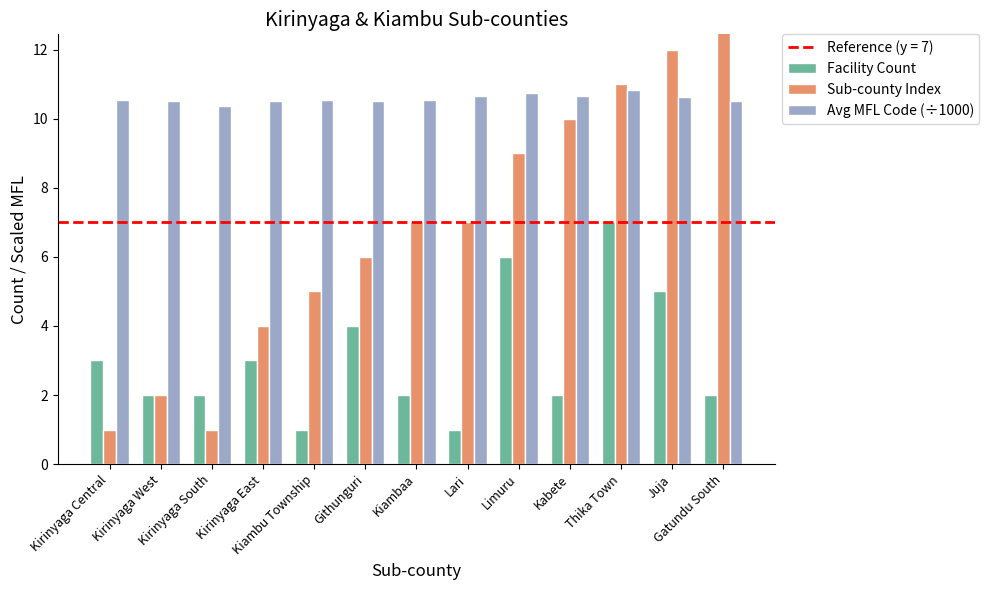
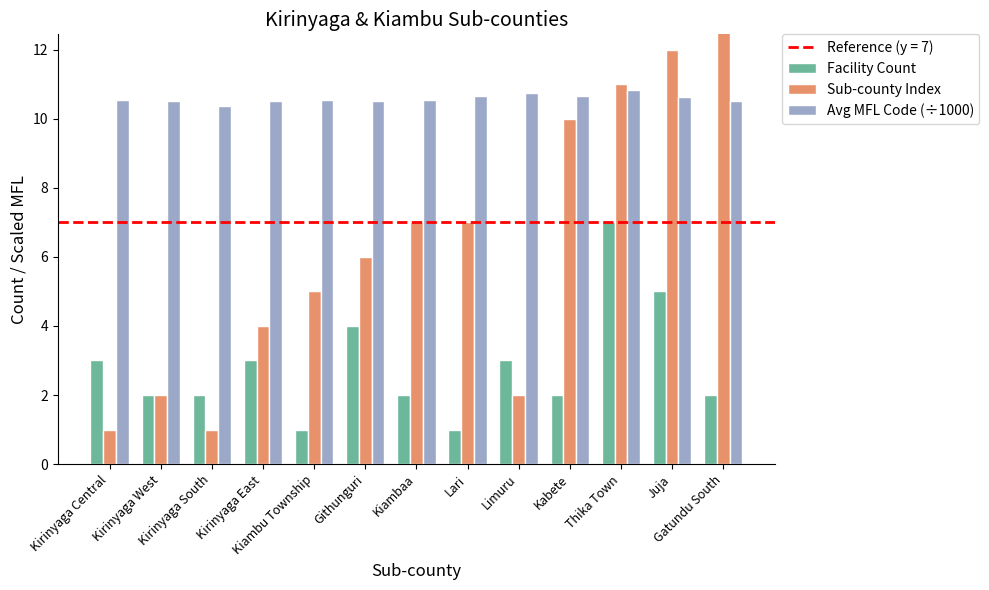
Facility Count, Limuru: 6 -> 3
Sub-county Index, Limuru: 9 -> 2
